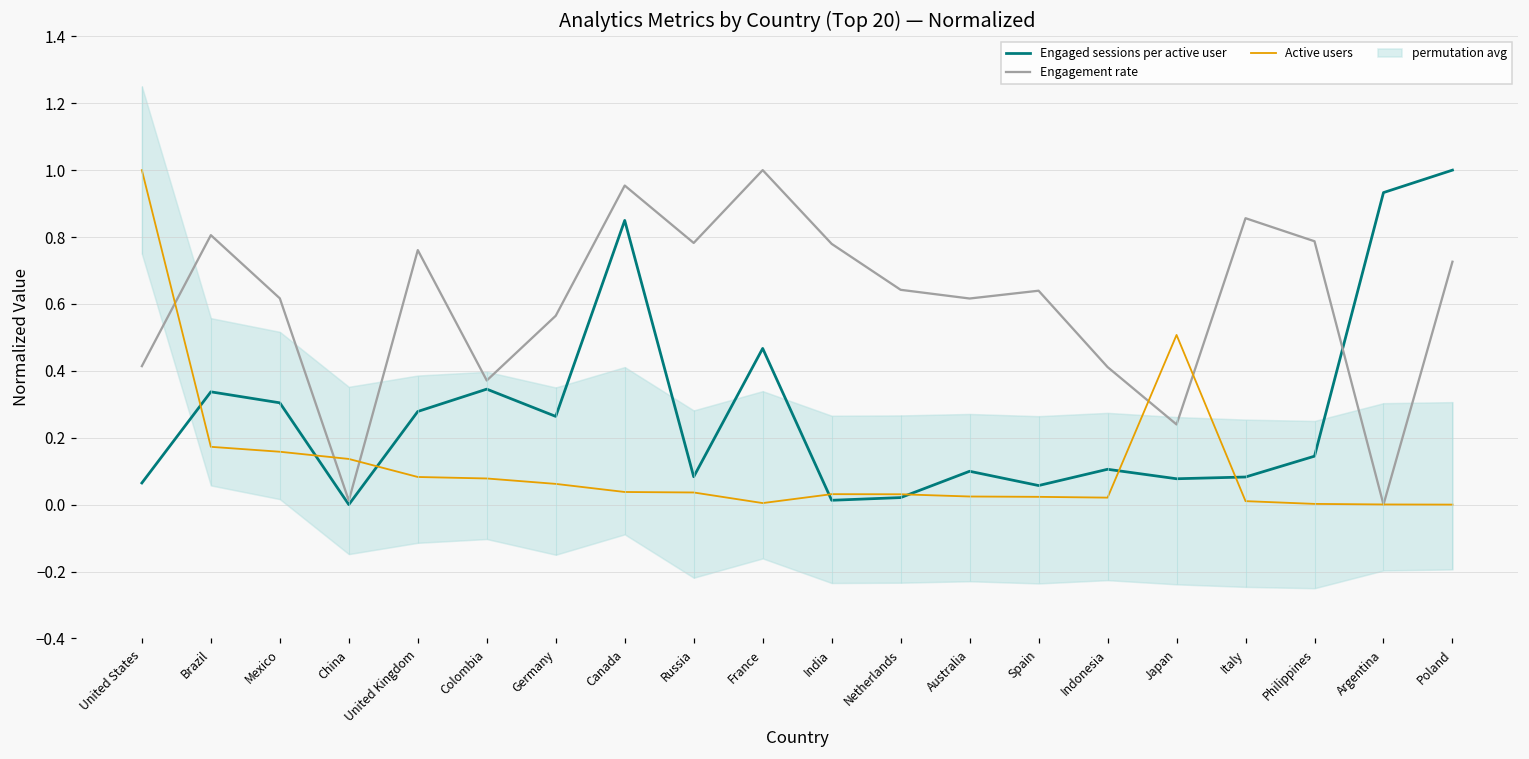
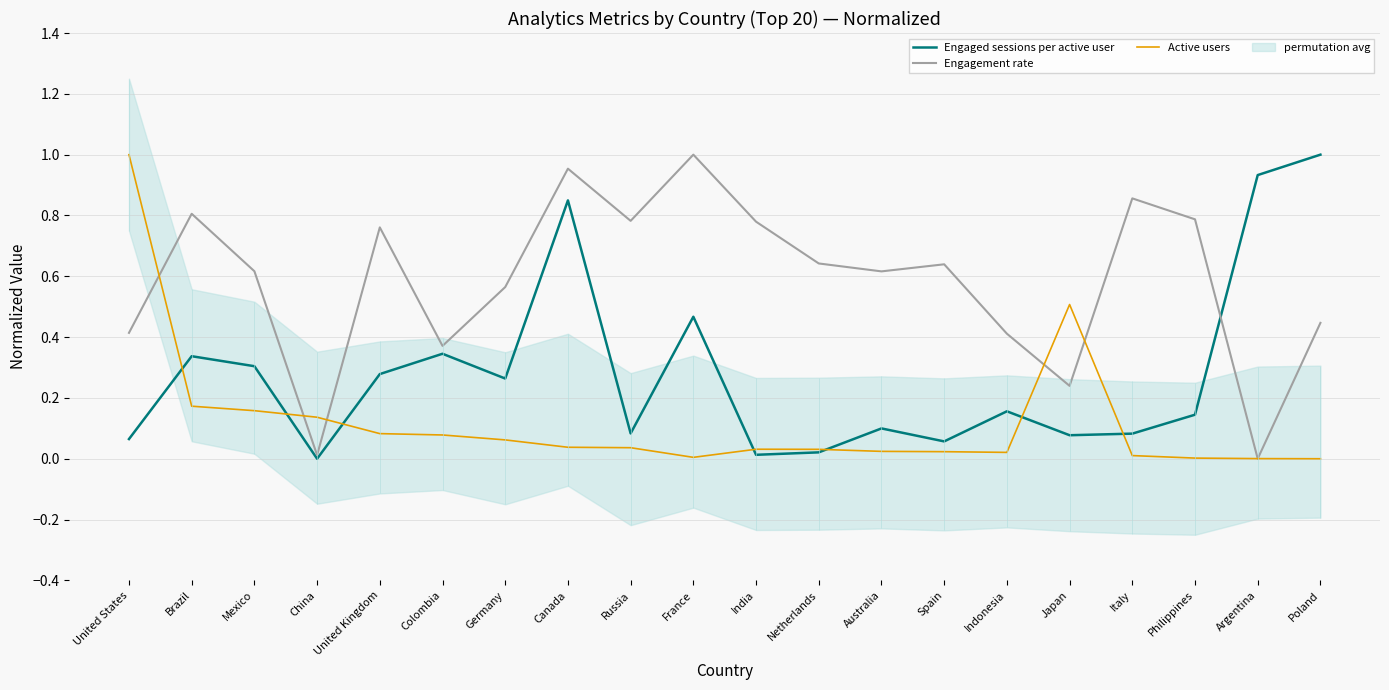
Engaged sessions per active user, Indonesia: 0.11 -> 0.16
Engagement rate, Poland: 0.73 -> 0.45
